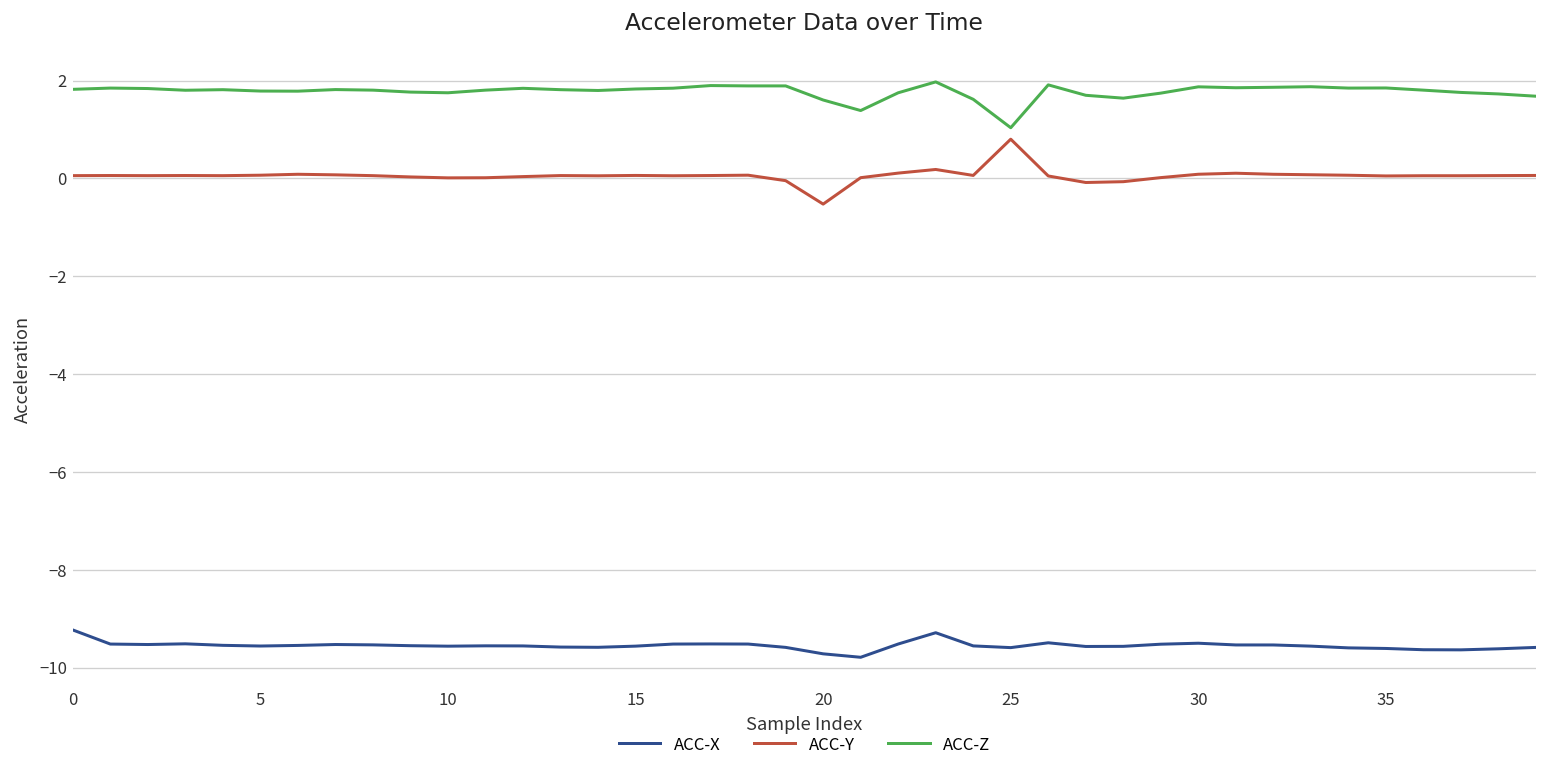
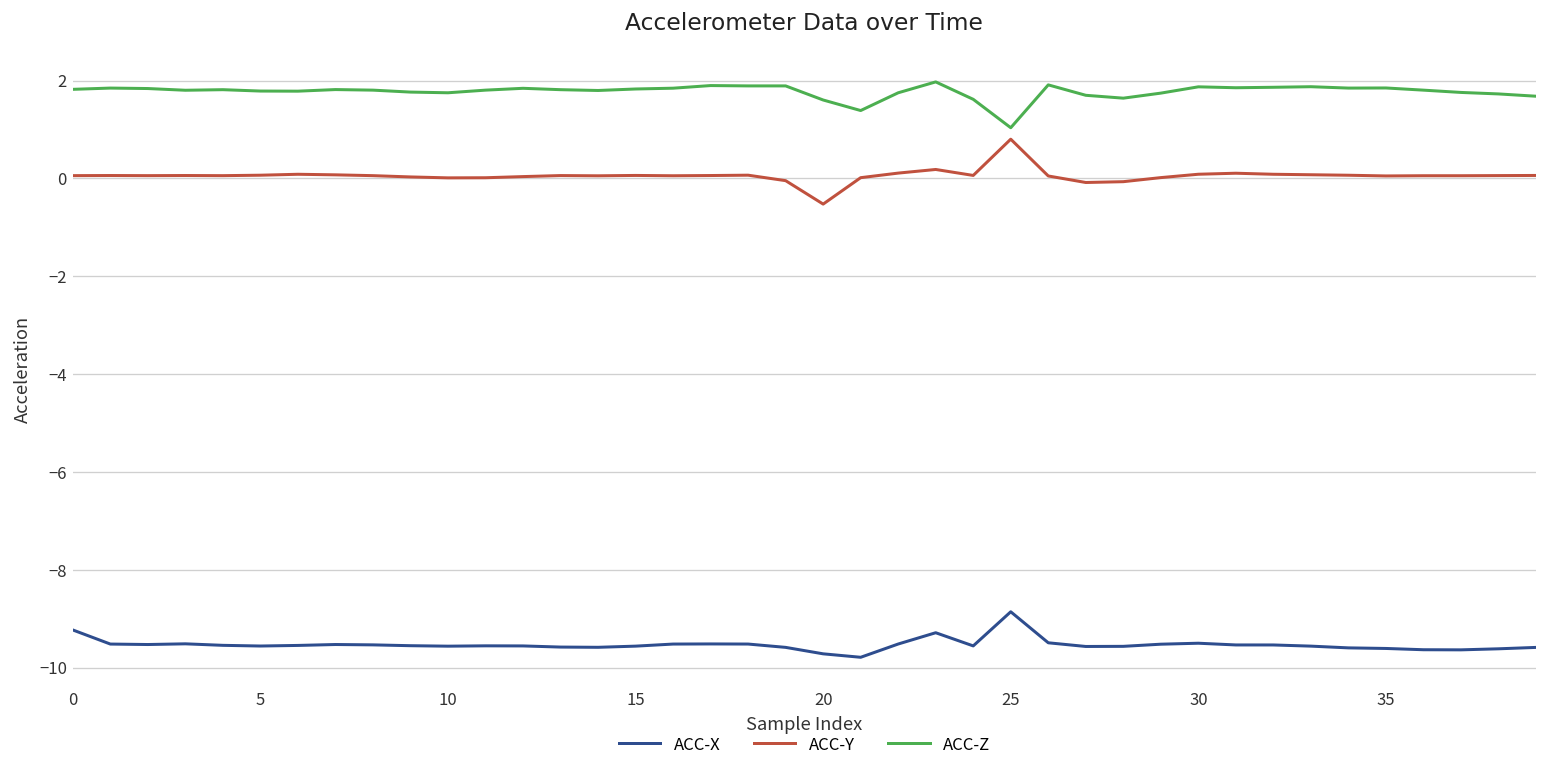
ACC-X, 25: -9.6 -> -8.9
